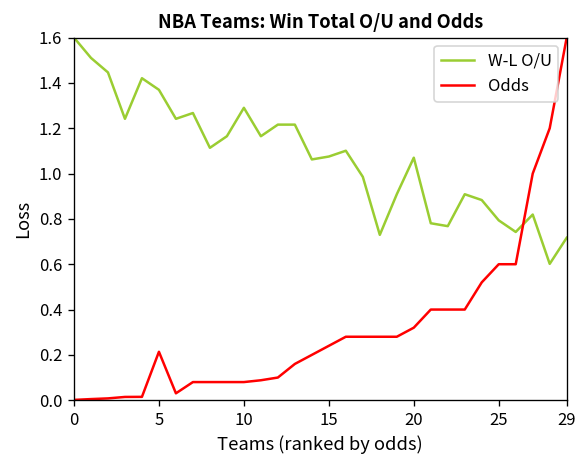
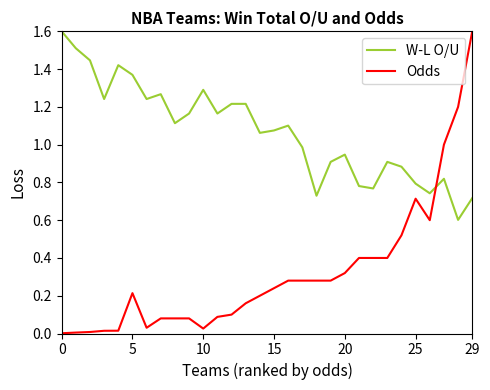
Odds, 10: 0.08 -> 0.03
W-L O/U, 20: 1.07 -> 0.95
Odds, 25: 0.60 -> 0.71
